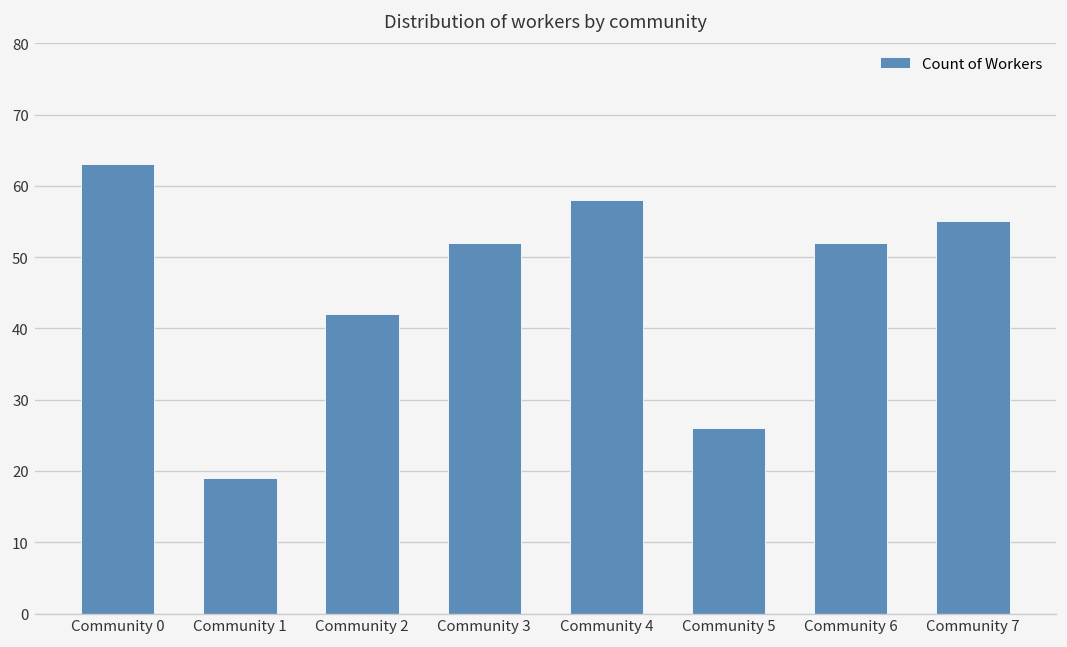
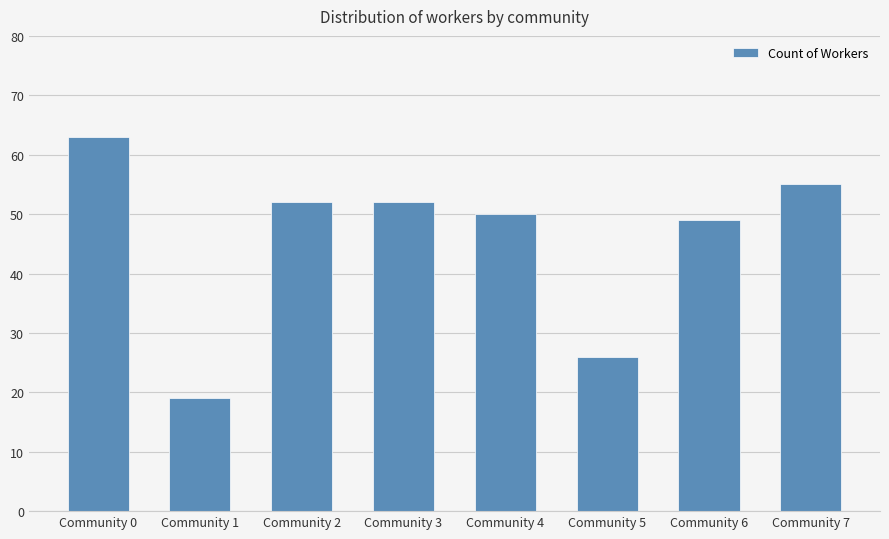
Community 2: 42 -> 52
Community 4: 58 -> 50
Community 6: 52 -> 49
